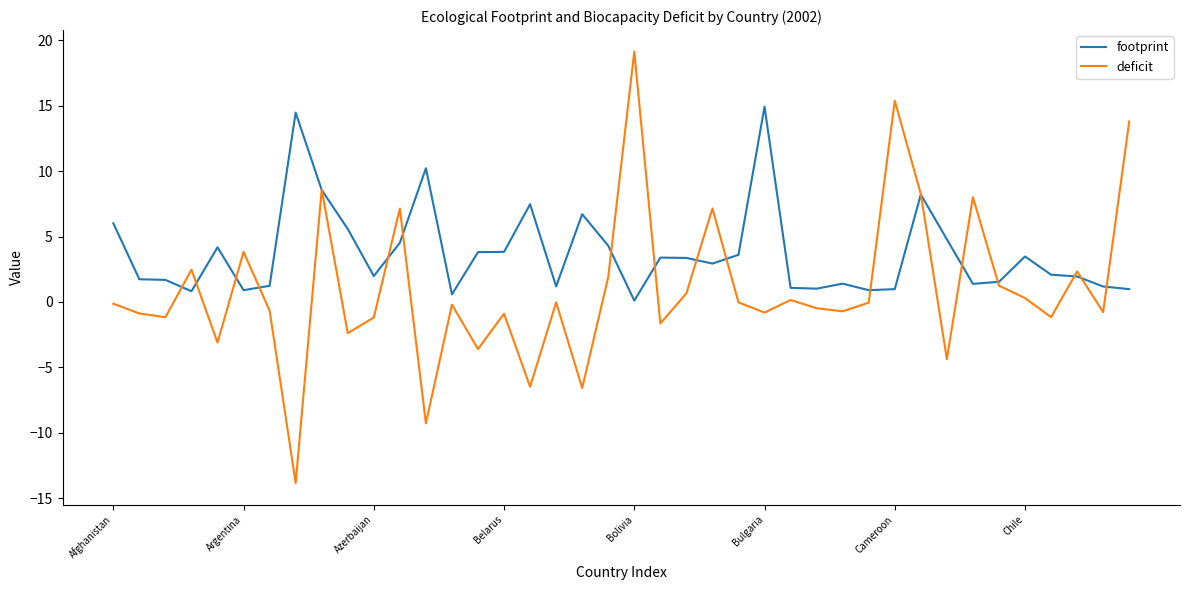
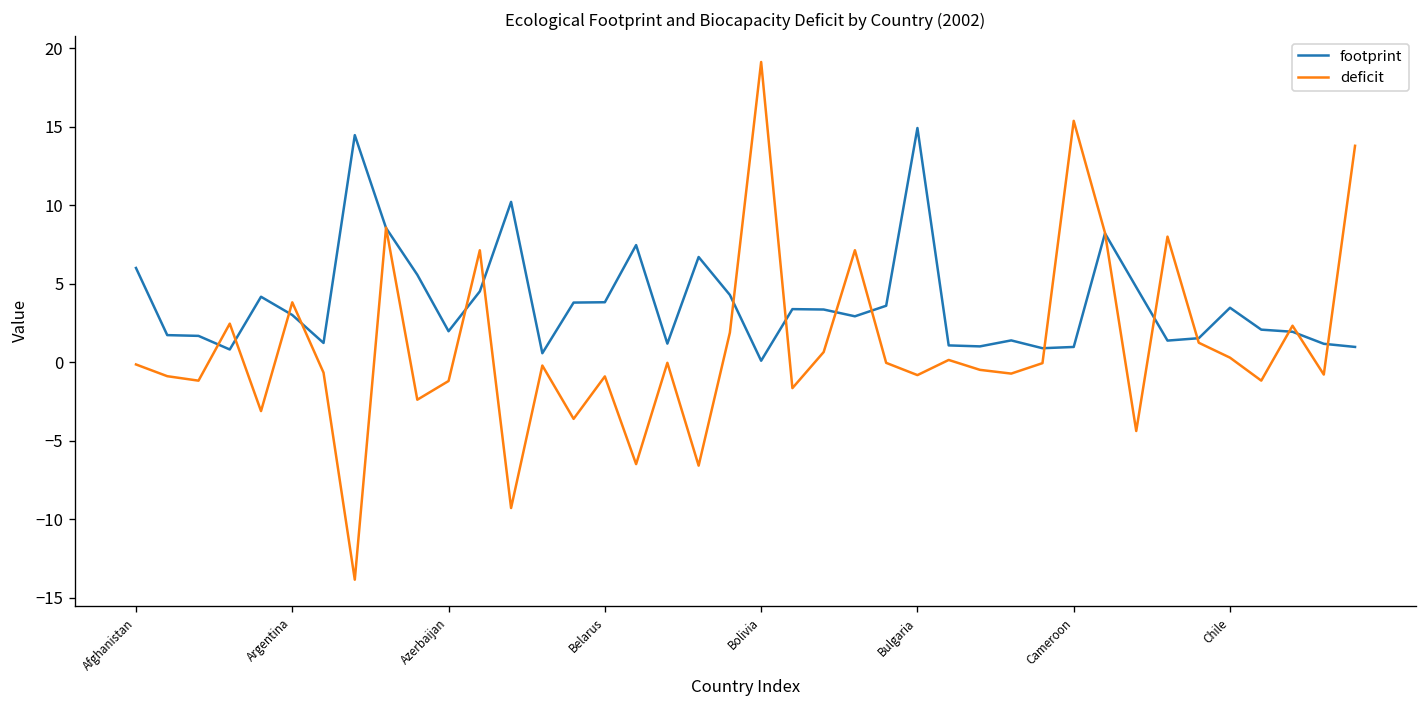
footprint, Argentina: 0.9 -> 3.0
